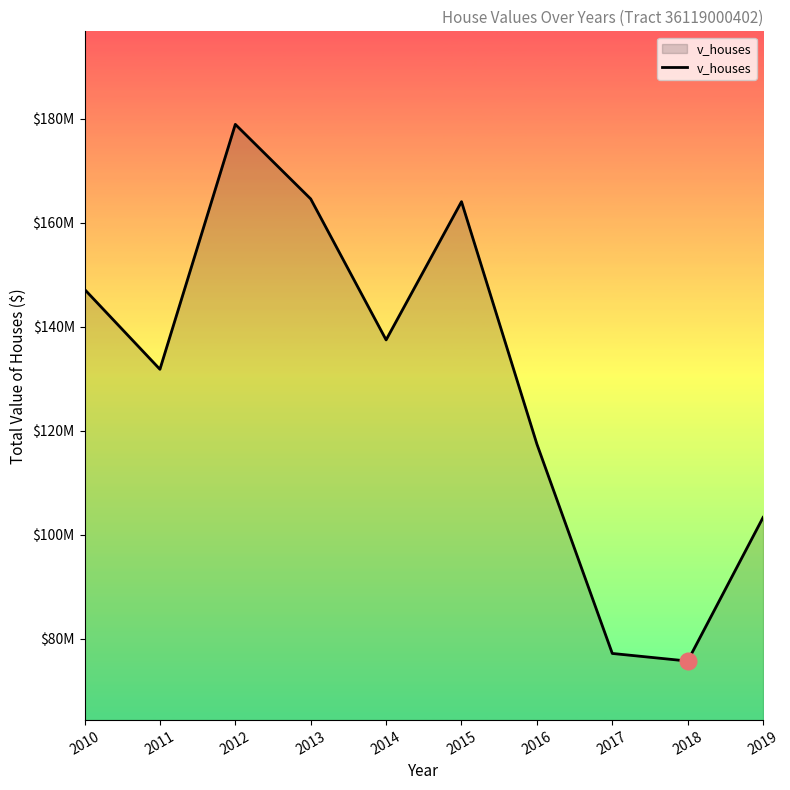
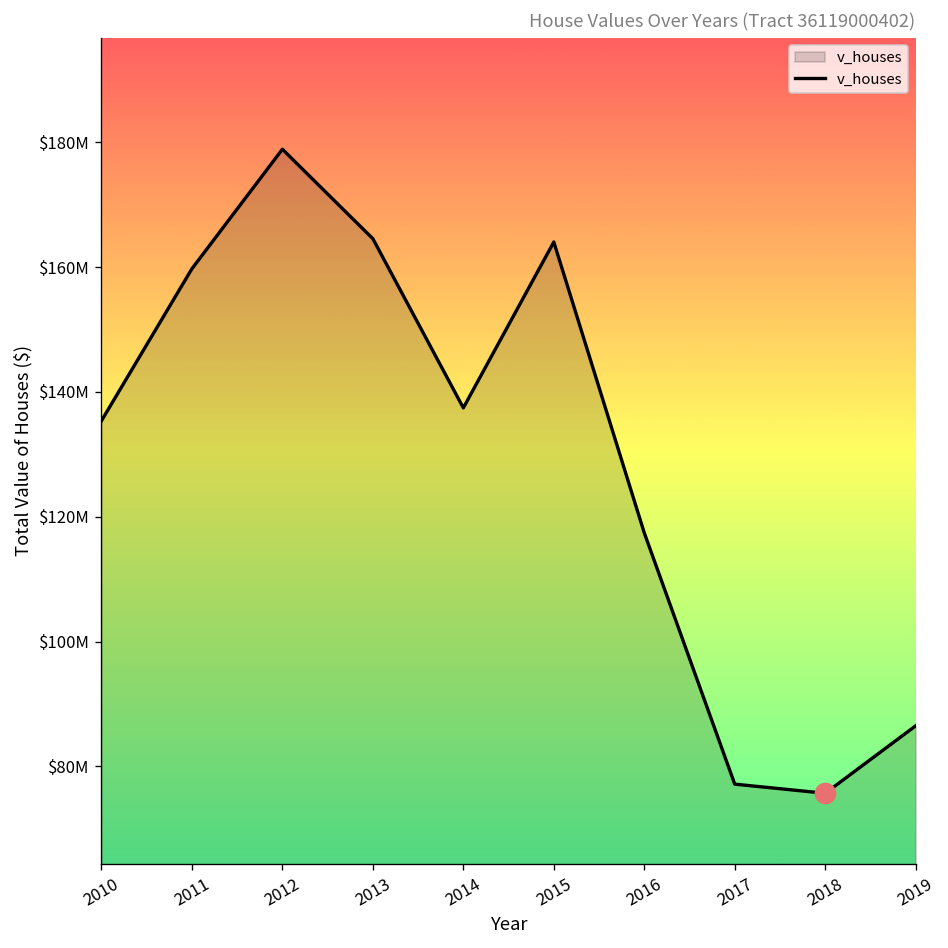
v_houses, 2010: $147000000 -> $135000000
v_houses, 2011: $132000000 -> $160000000
v_houses, 2019: $103000000 -> $86000000
